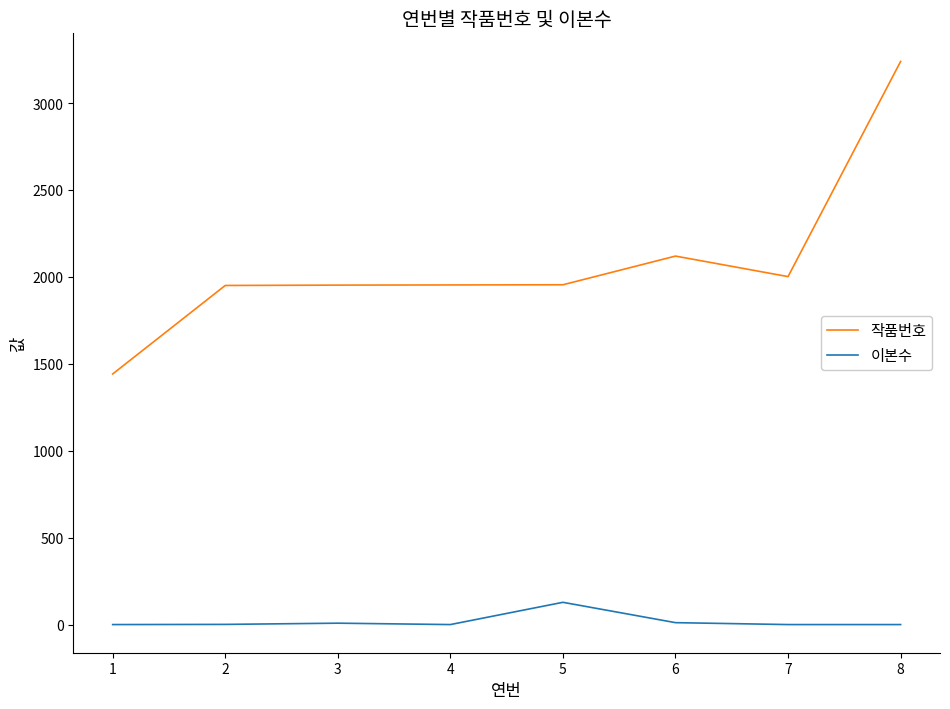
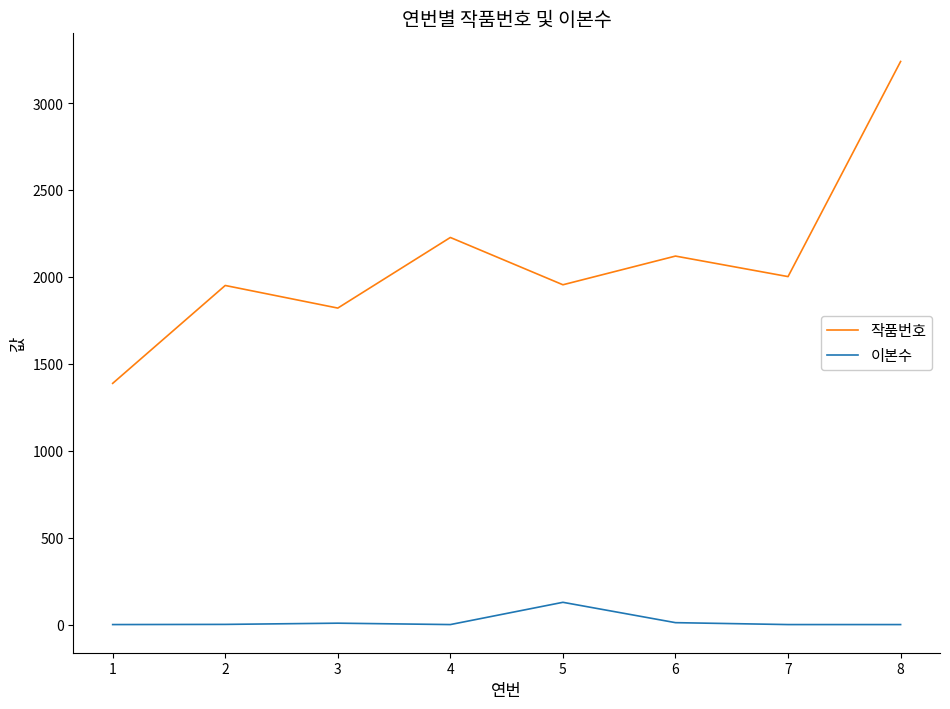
작품번호, 1: 1440 -> 1390
작품번호, 3: 1950 -> 1820
작품번호, 4: 1950 -> 2230
